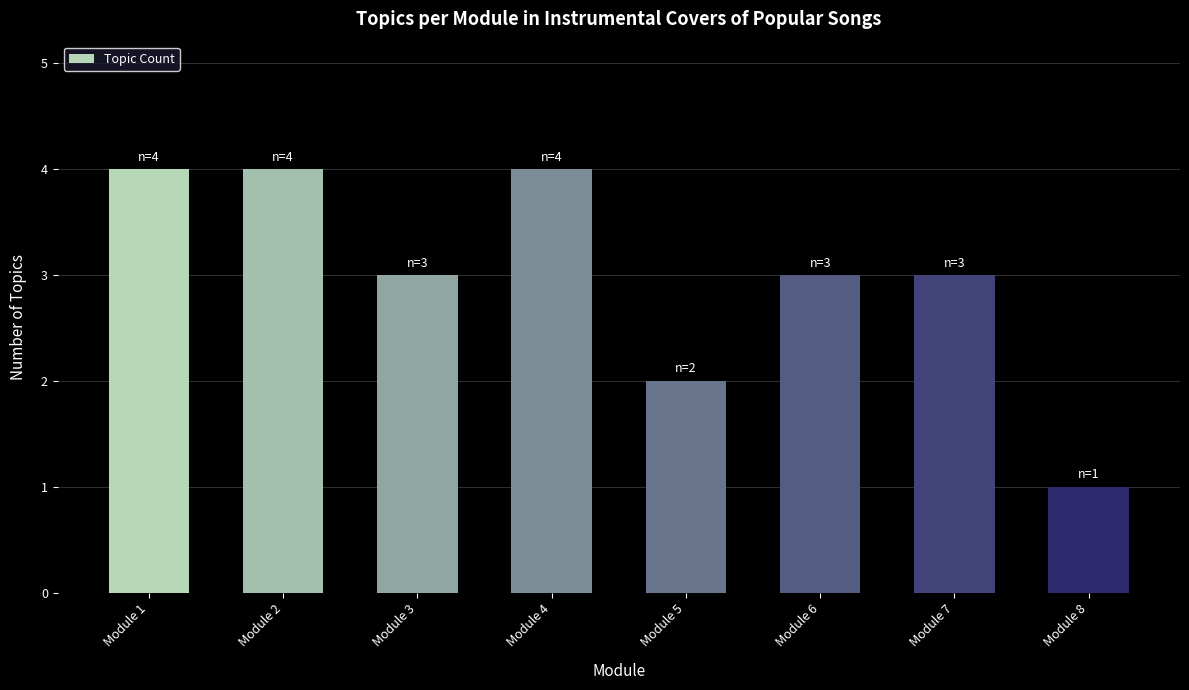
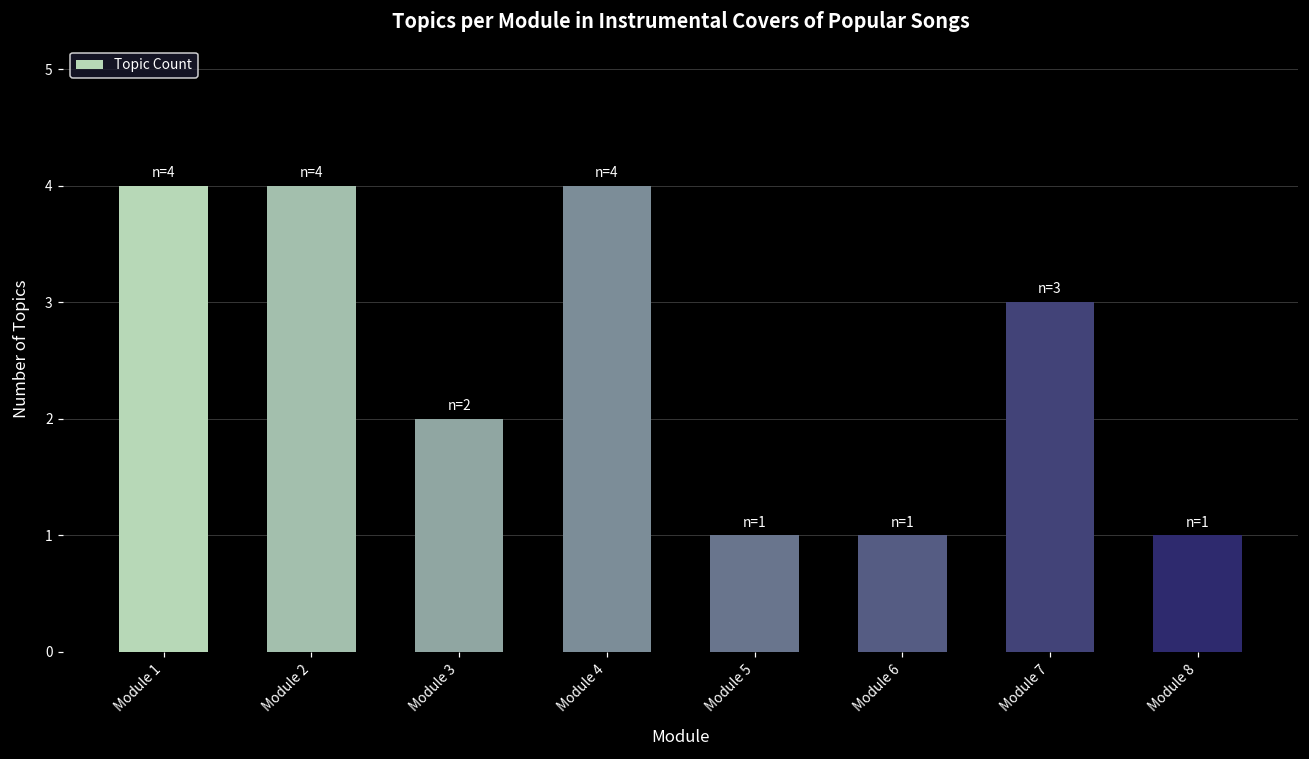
Module 3: 3 -> 2
Module 5: 2 -> 1
Module 6: 3 -> 1
